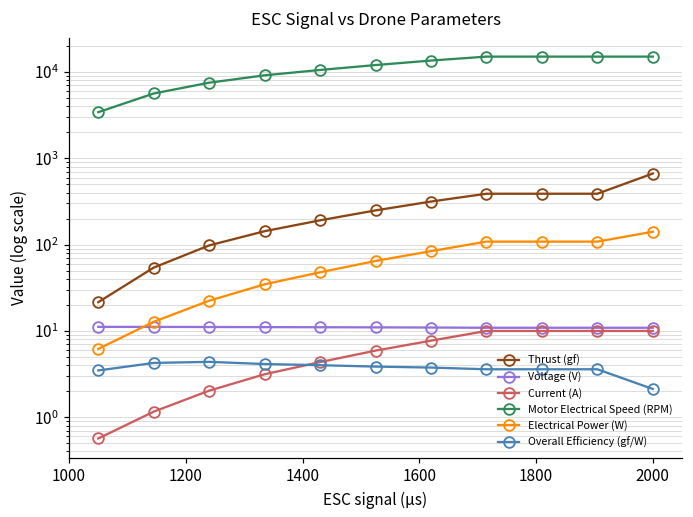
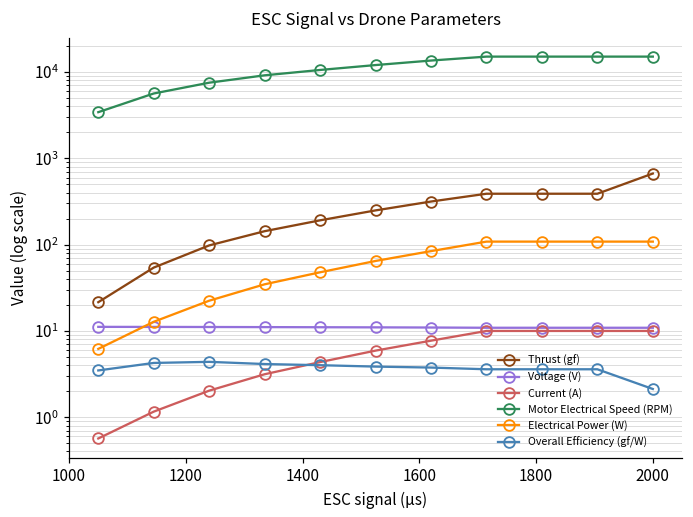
Electrical Power (W), 2000: 140 -> 110
